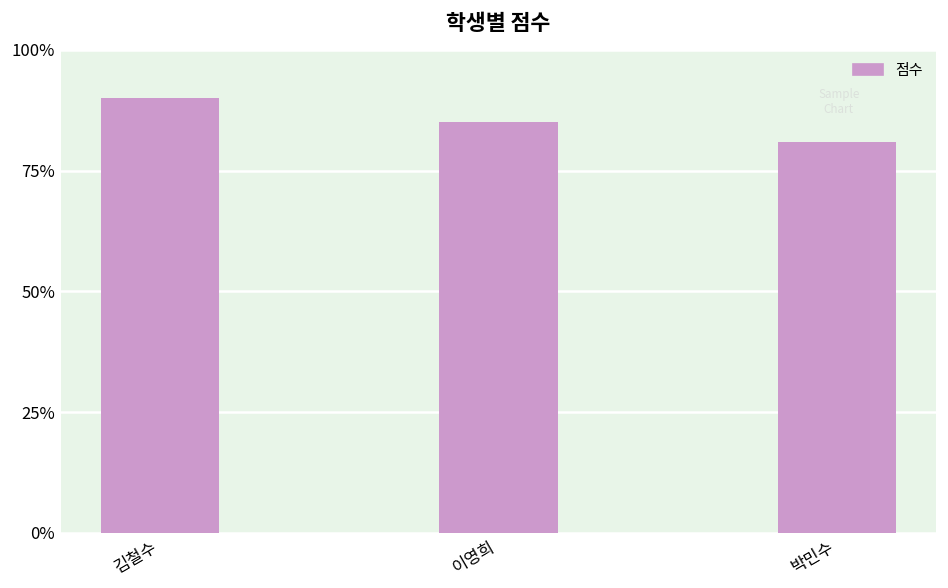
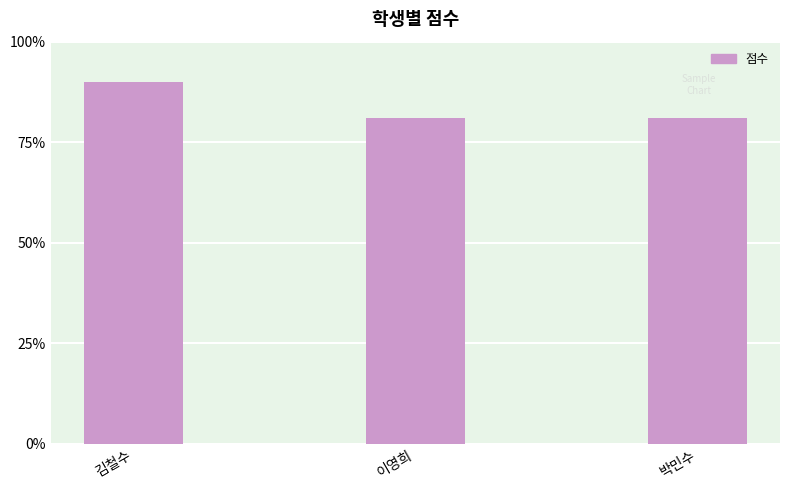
이영희: 85% -> 81%
